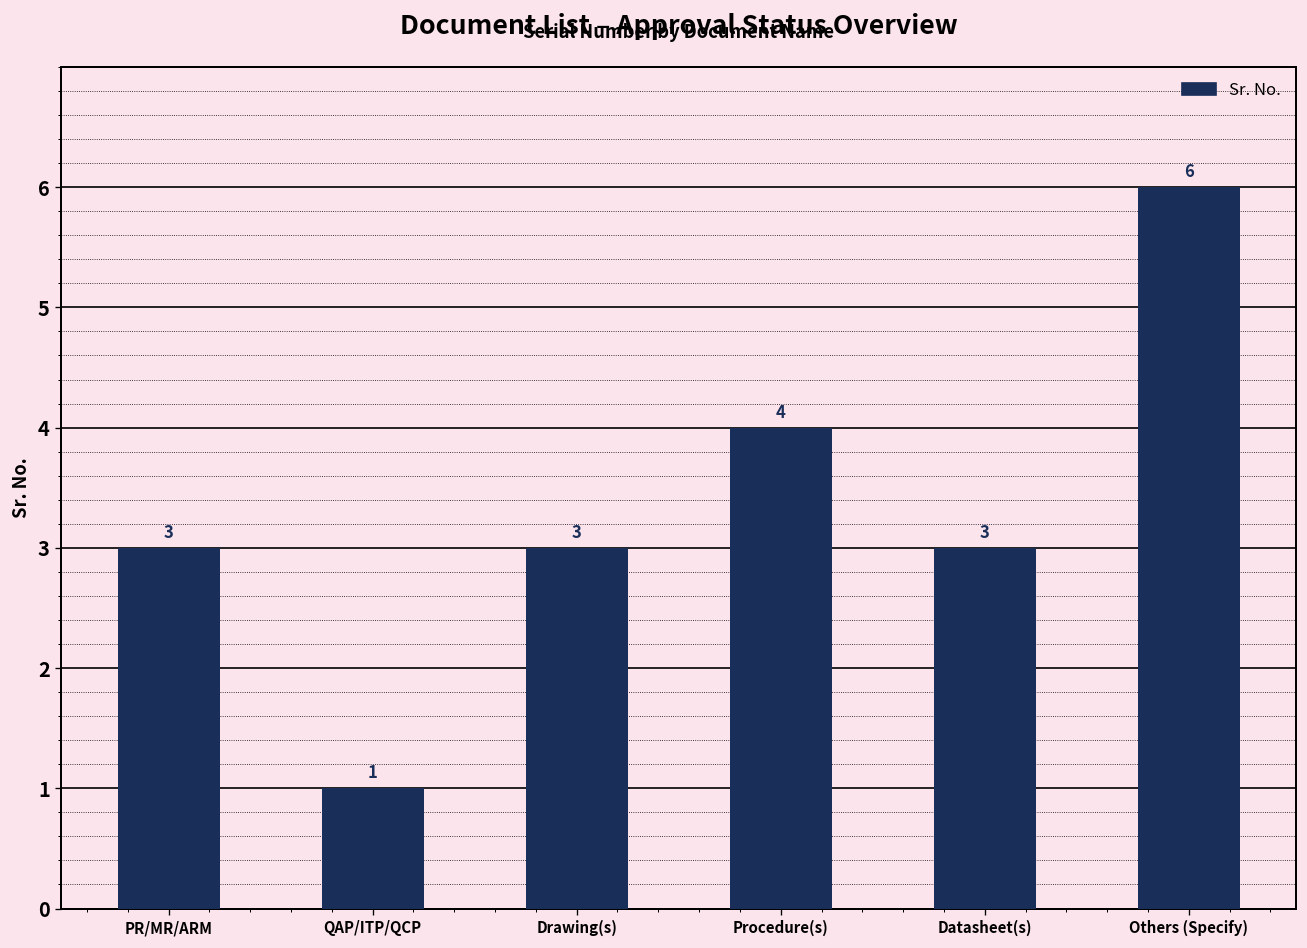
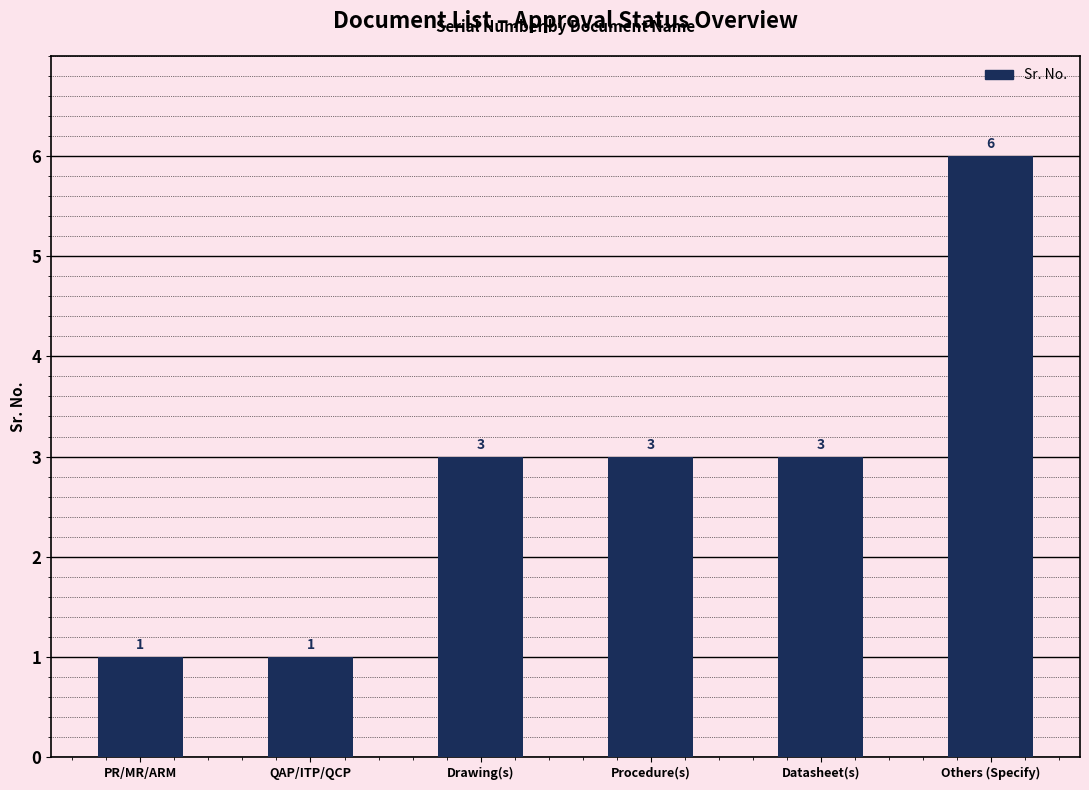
PR/MR/ARM: 3 -> 1
Procedure(s): 4 -> 3
